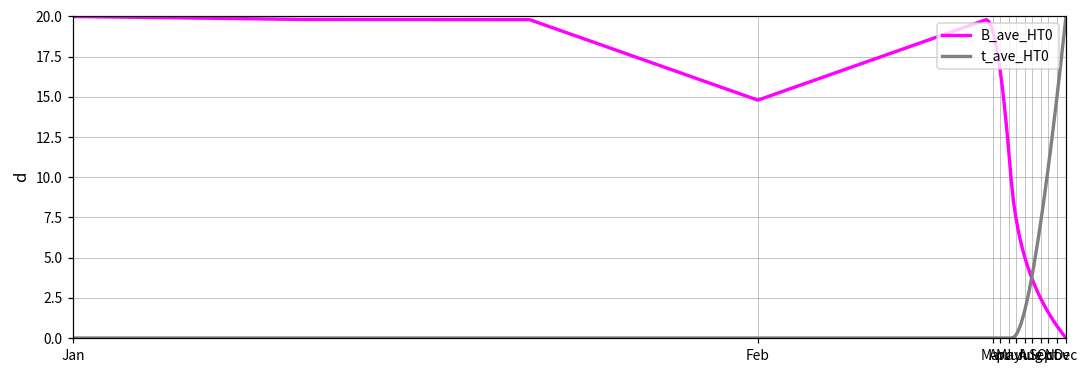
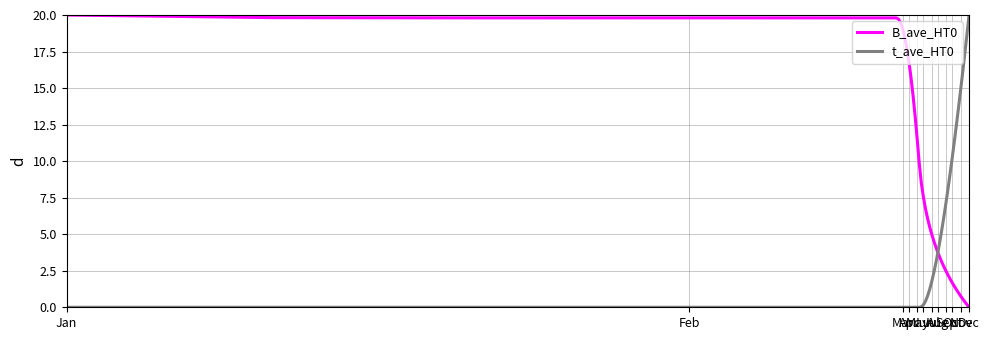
B_ave_HT0, Feb: 14.8 -> 19.8
